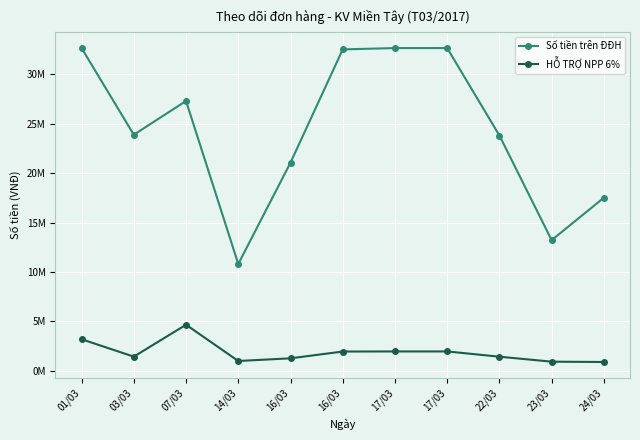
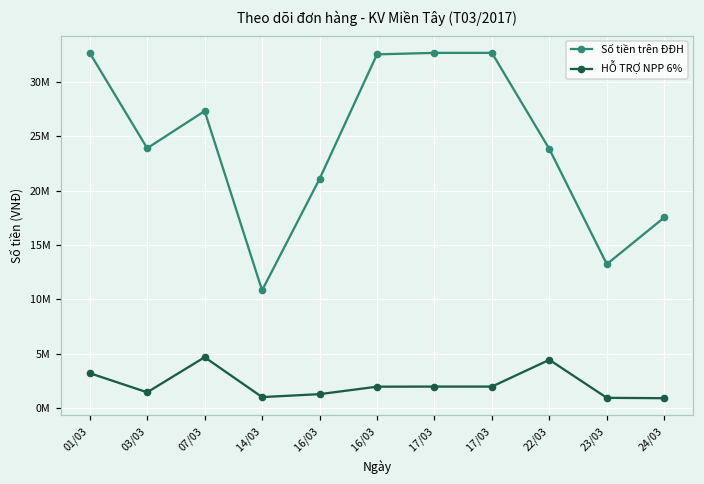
HỖ TRỢ NPP 6%, 22/03: 1000000 -> 4000000
